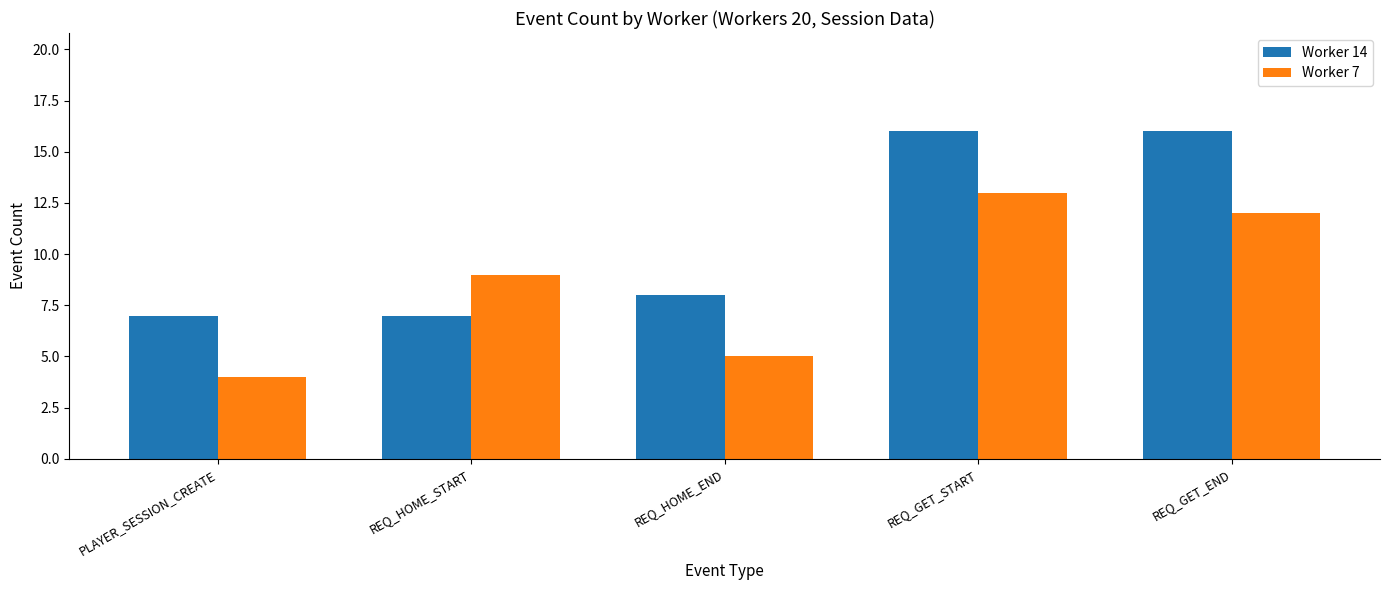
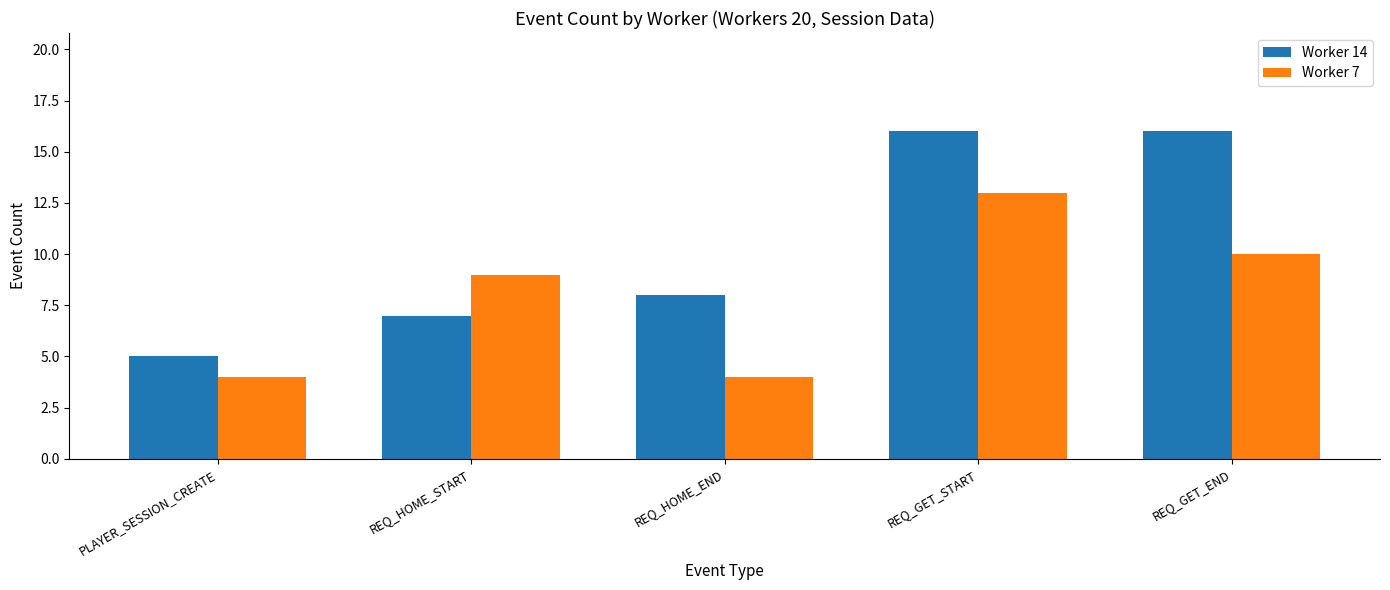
Worker 14, PLAYER_SESSION_CREATE: 7 -> 5
Worker 7, REQ_HOME_END: 5 -> 4
Worker 7, REQ_GET_END: 12 -> 10
